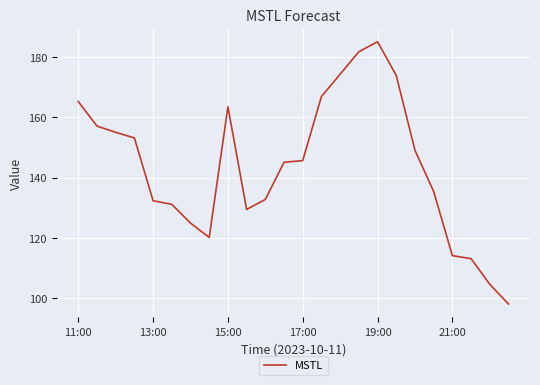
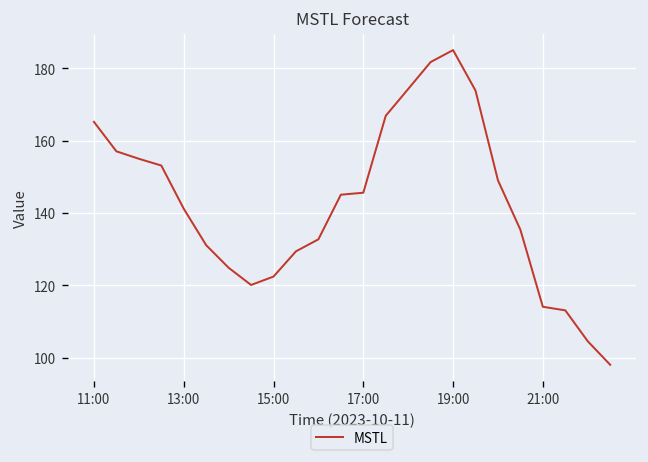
13:00: 132 -> 141
15:00: 163 -> 122
